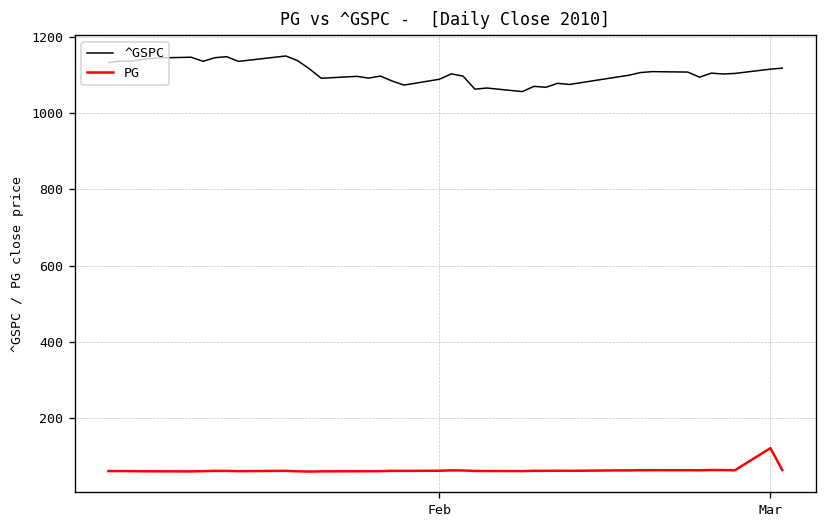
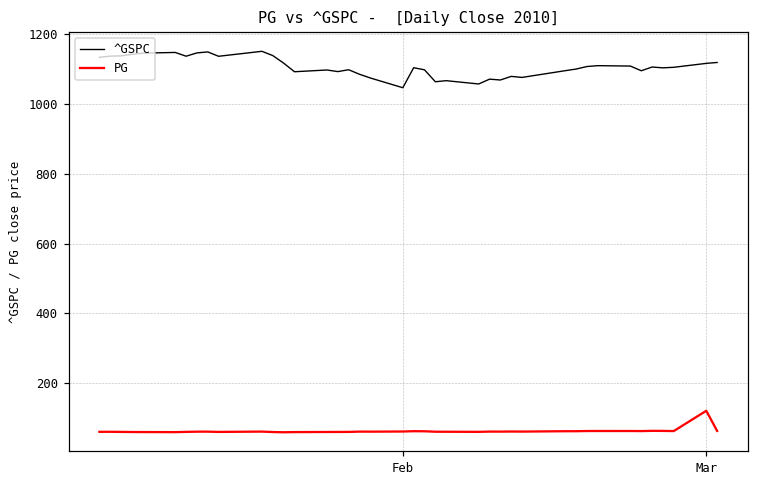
^GSPC, Feb: 1090 -> 1050
